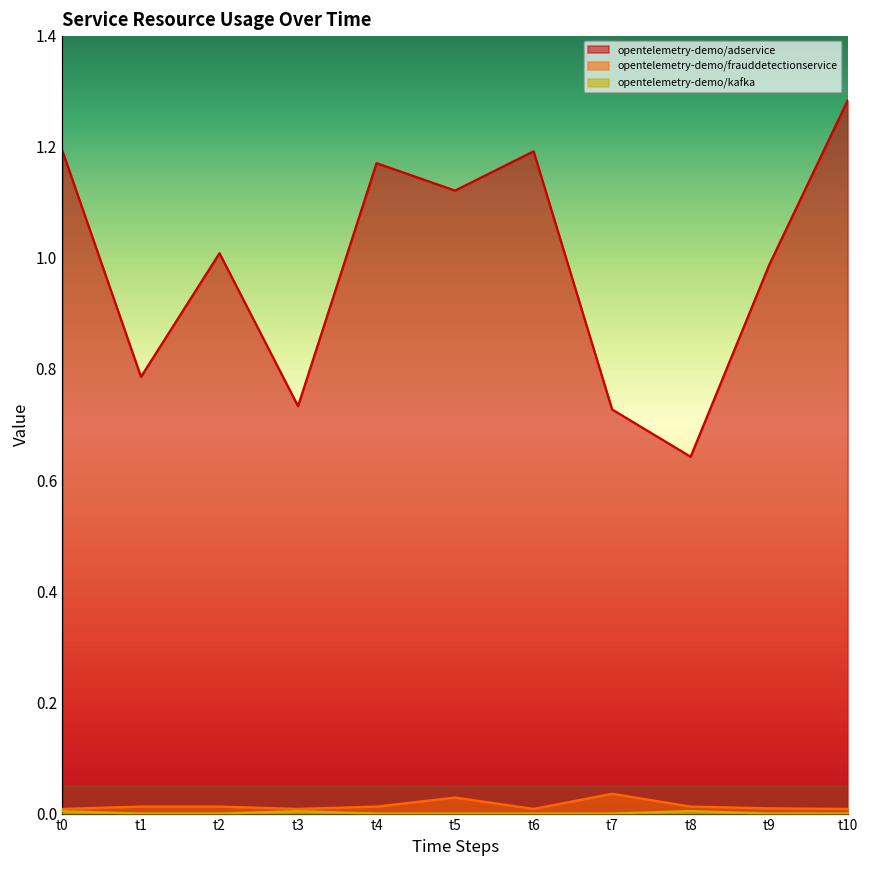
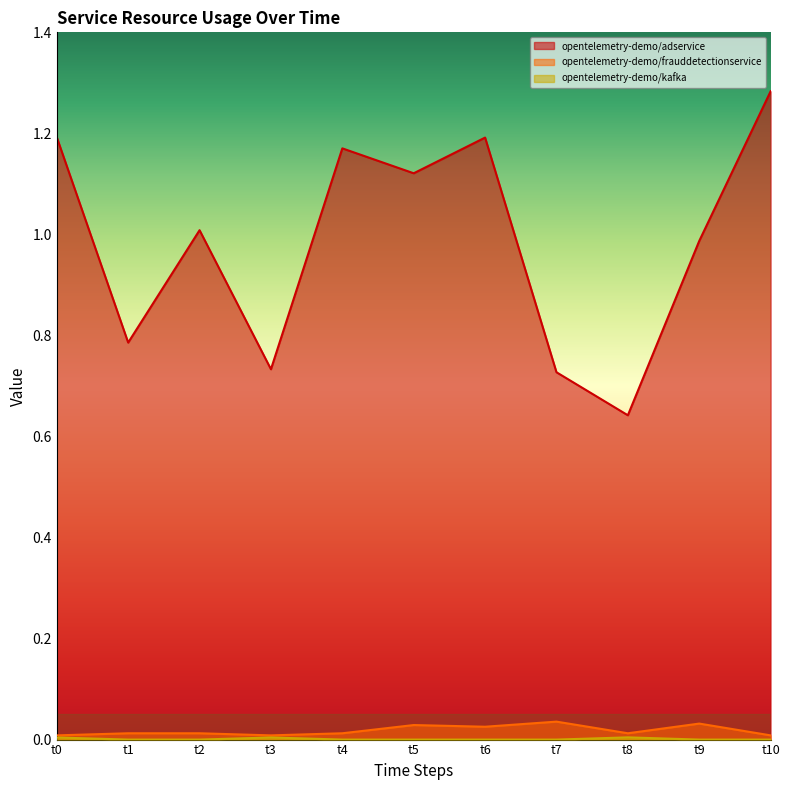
opentelemetry-demo/frauddetectionservice, t6: 0.01 -> 0.03
opentelemetry-demo/frauddetectionservice, t9: 0.01 -> 0.03
